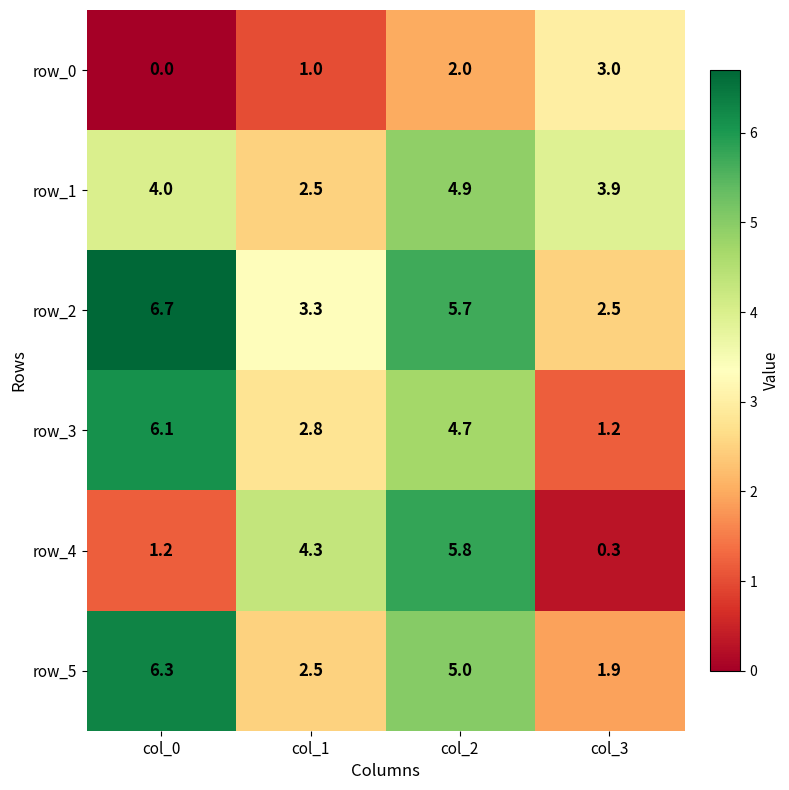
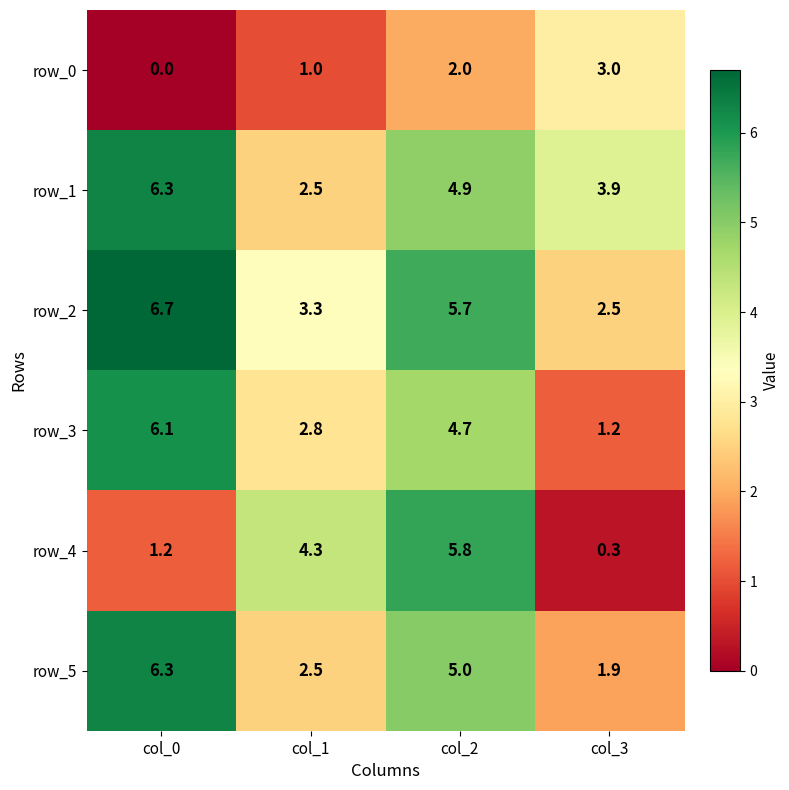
row_1, col_0: 4.0 -> 6.3
